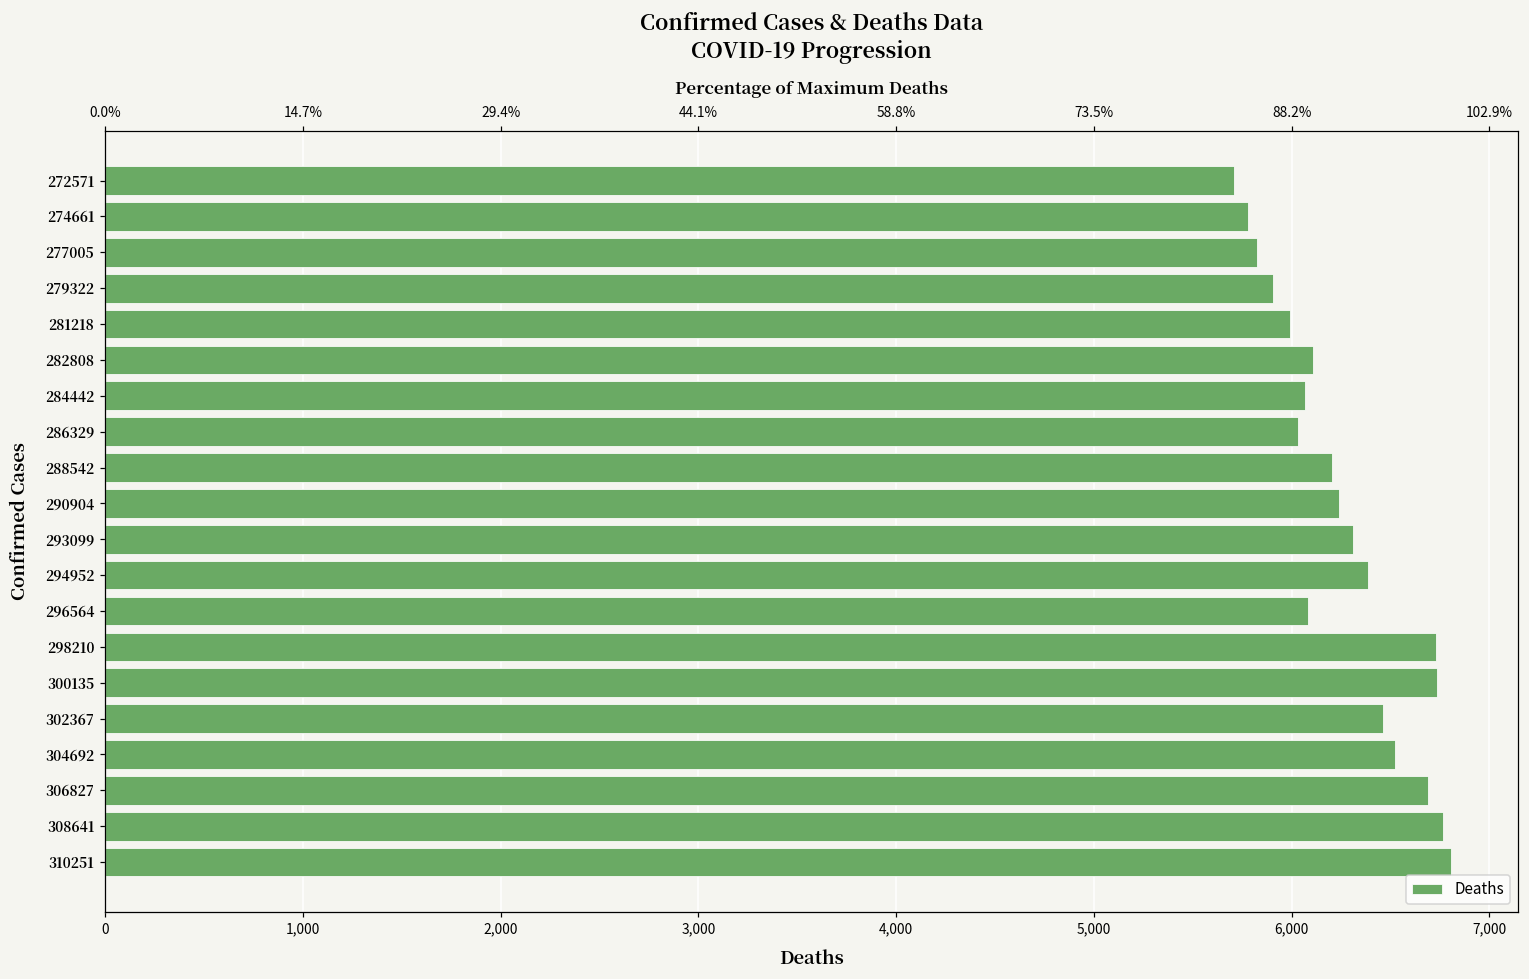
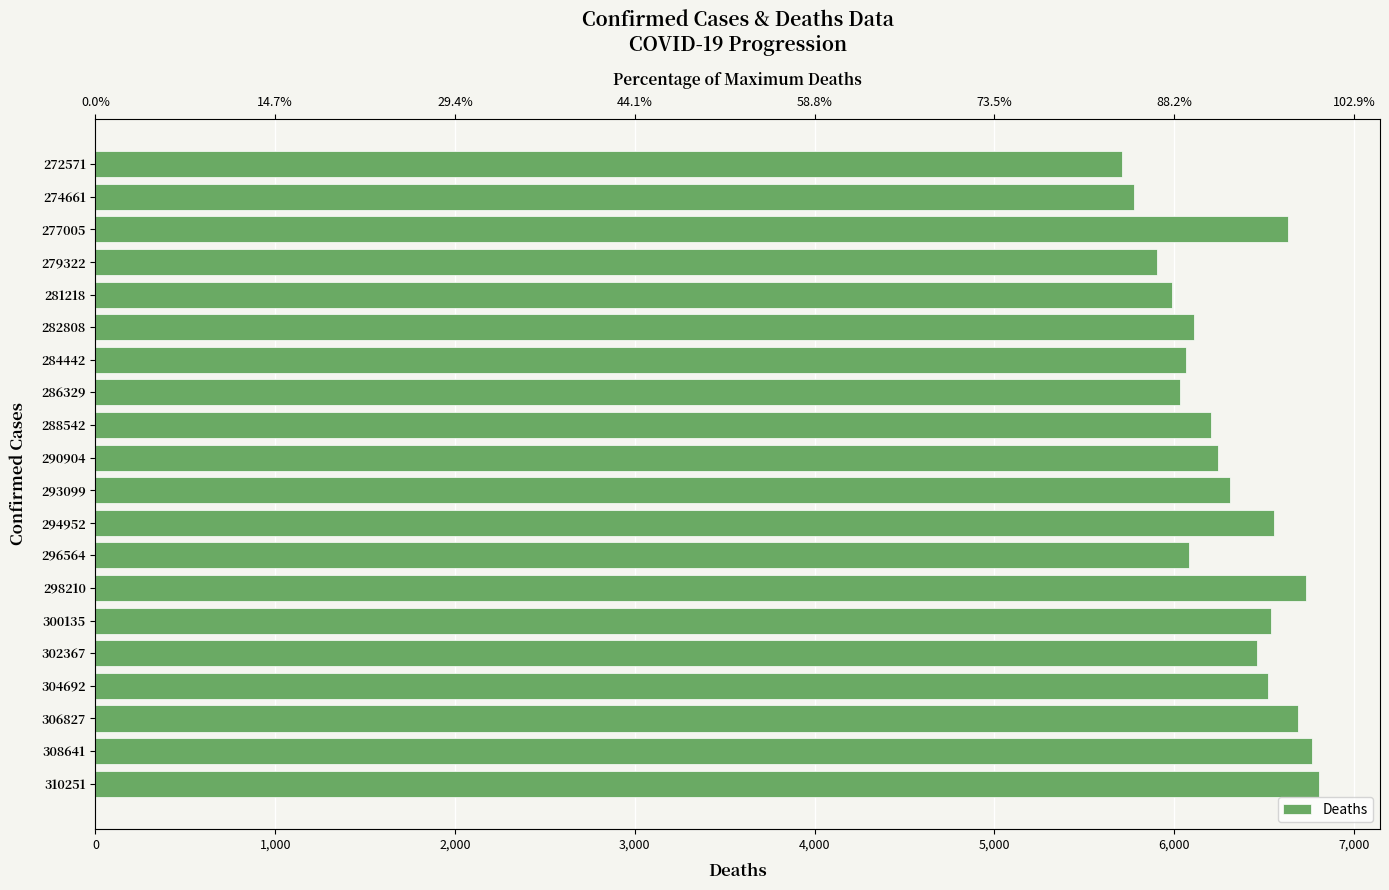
277005: 5,830 -> 6,640
294952: 6,390 -> 6,550
300135: 6,730 -> 6,540
